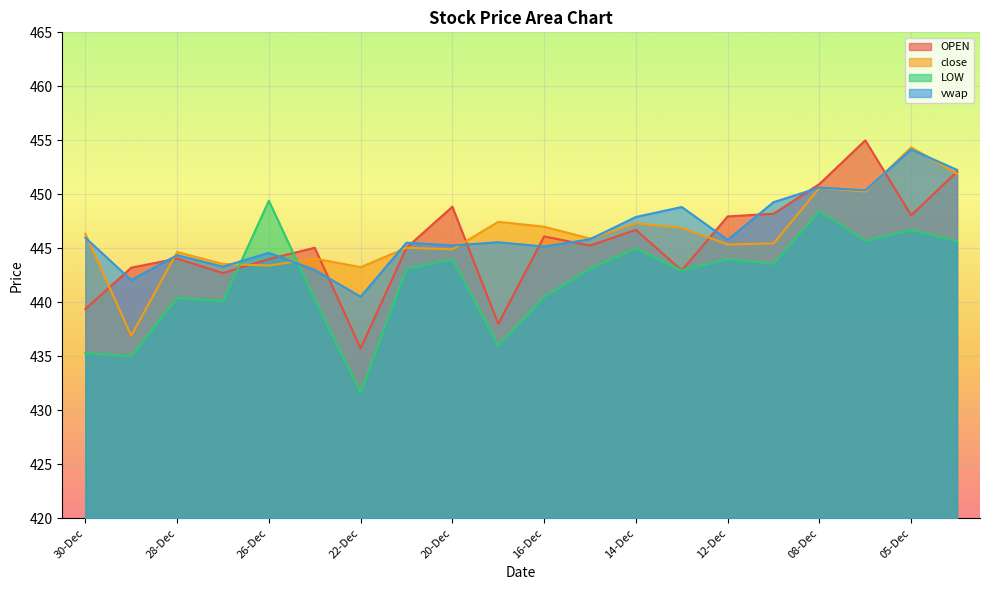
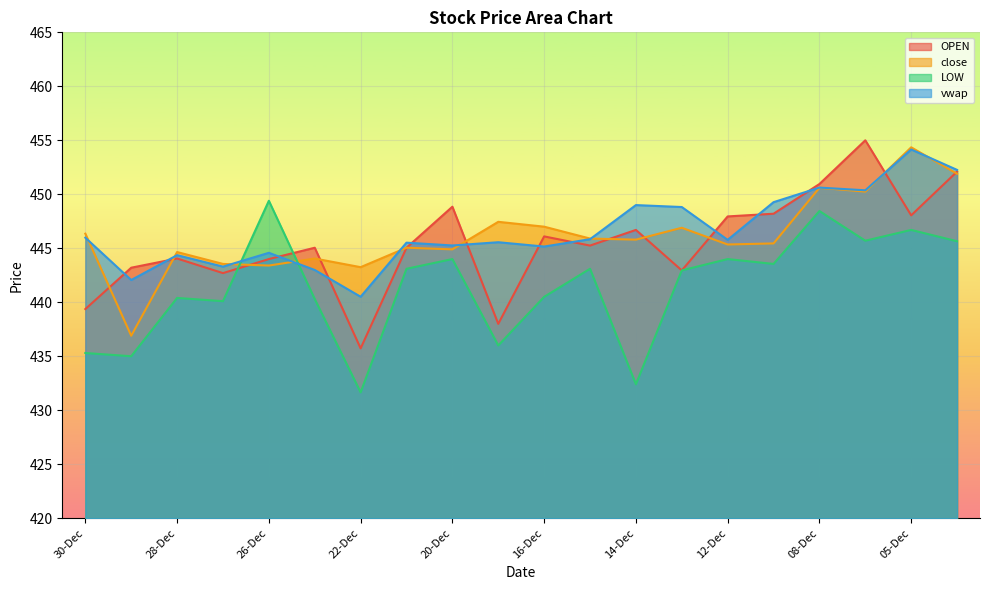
close, 14-Dec: 447.3 -> 445.8
LOW, 14-Dec: 445.0 -> 432.4
vwap, 14-Dec: 447.9 -> 449.0
